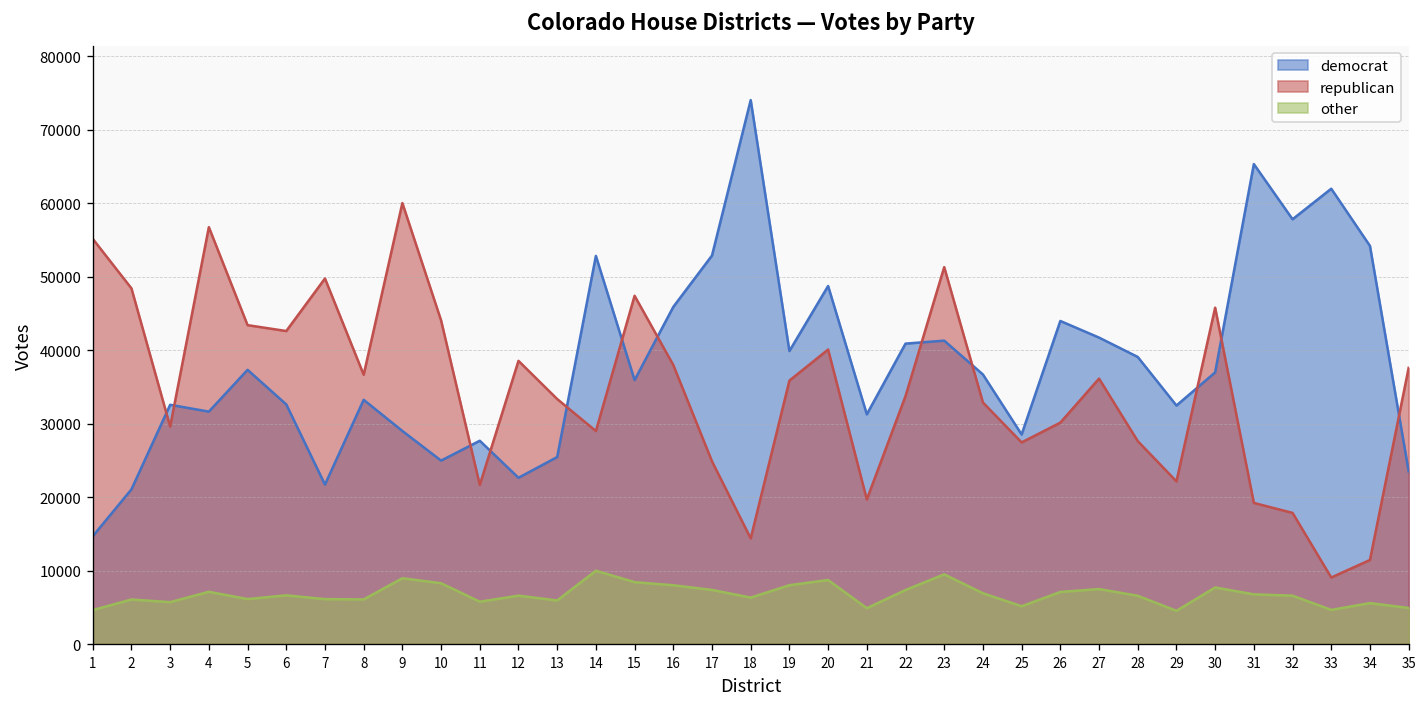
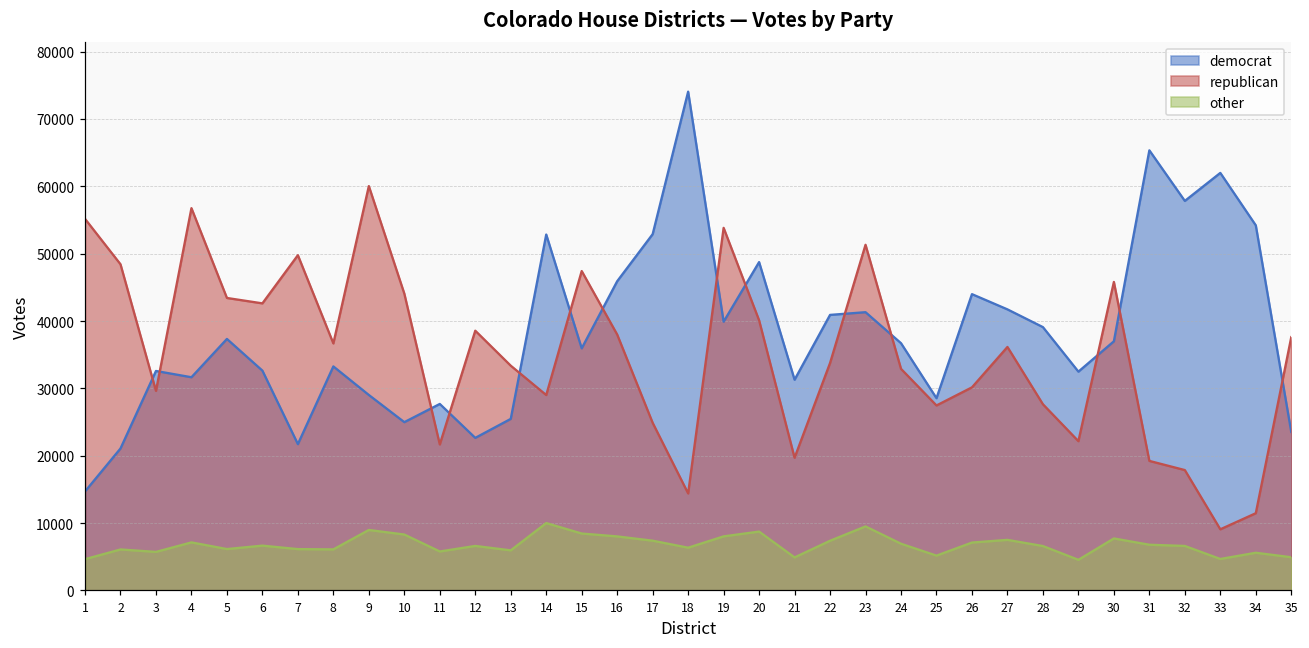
republican, 19: 36000 -> 54000
